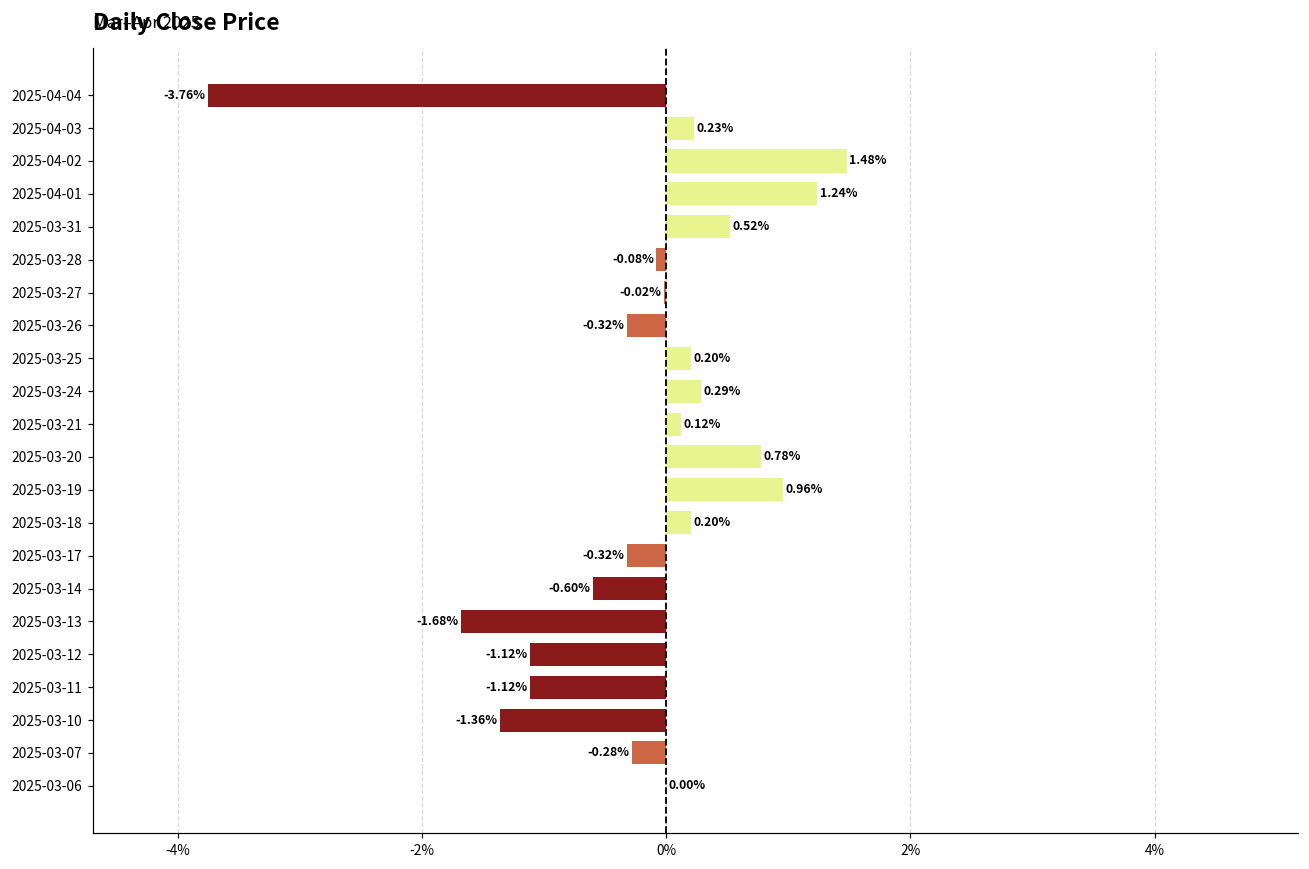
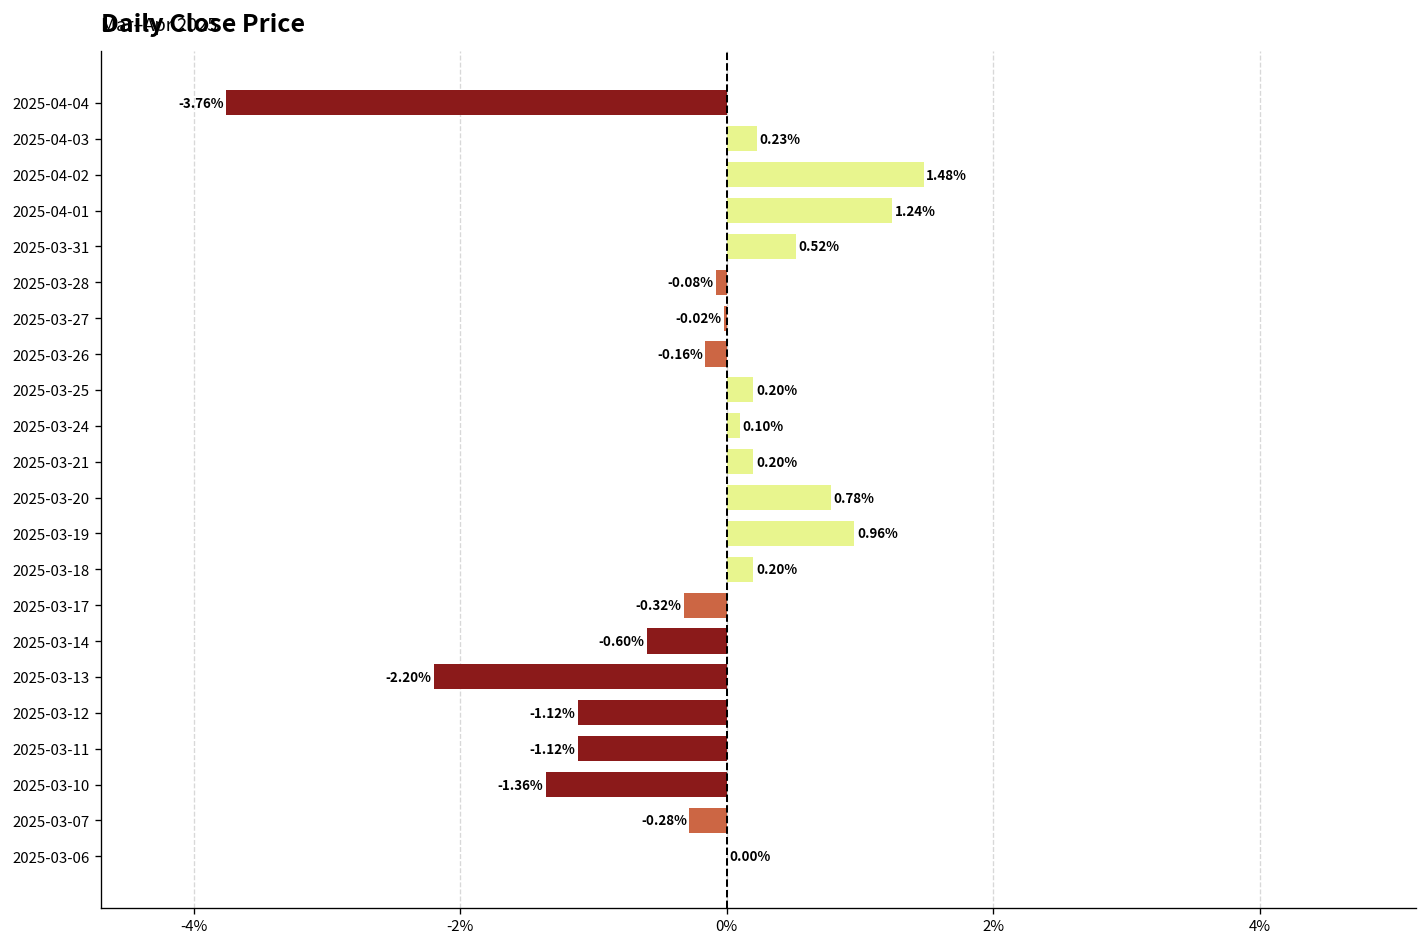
2025-03-26: -0.32% -> -0.16%
2025-03-24: 0.29% -> 0.10%
2025-03-21: 0.12% -> 0.20%
2025-03-13: -1.68% -> -2.20%
